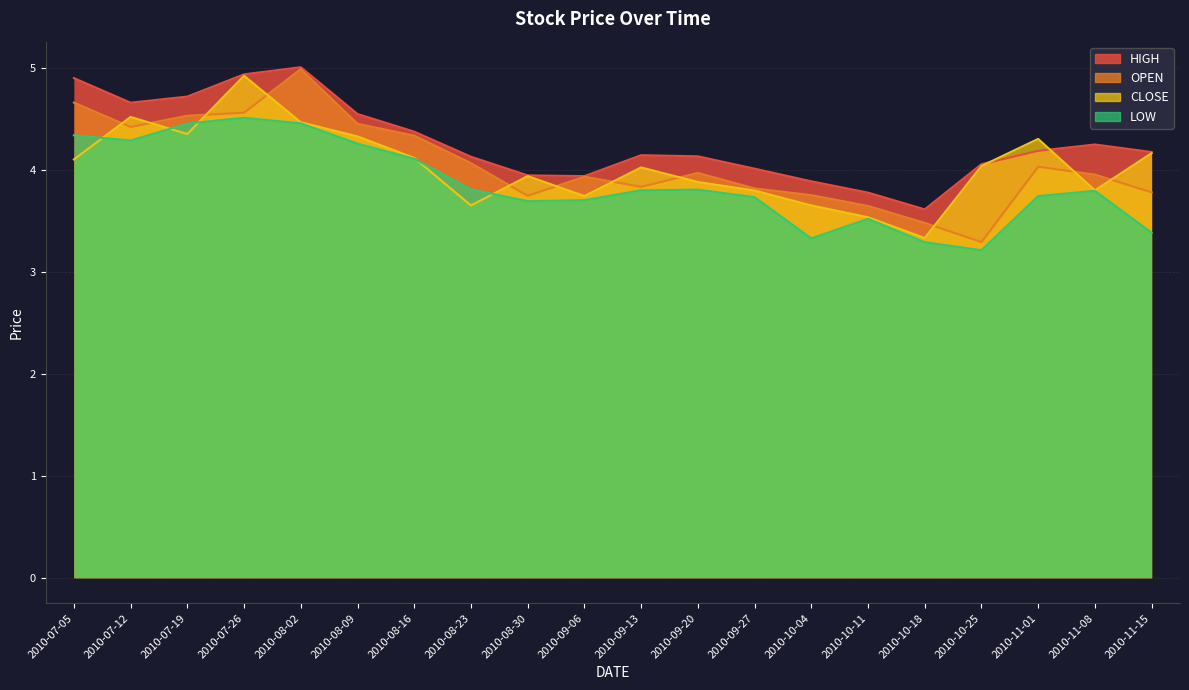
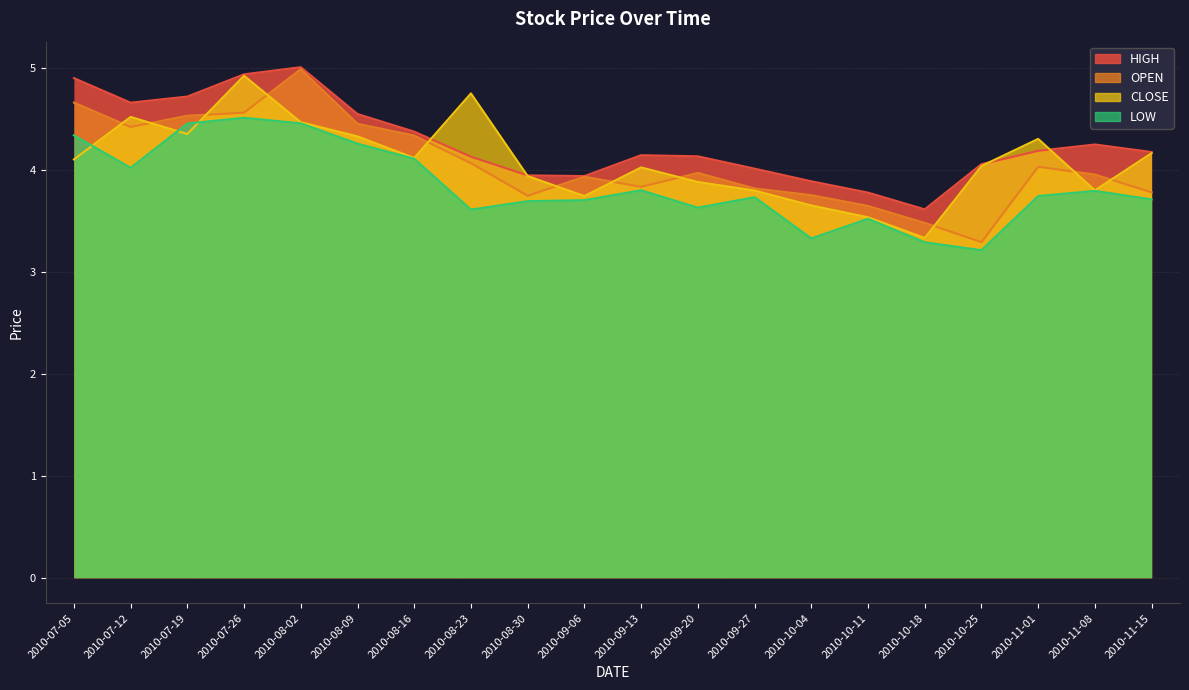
LOW, 2010-07-12: 4.29 -> 4.02
CLOSE, 2010-08-23: 3.65 -> 4.75
LOW, 2010-08-23: 3.81 -> 3.61
LOW, 2010-09-20: 3.81 -> 3.63
LOW, 2010-11-15: 3.38 -> 3.71
